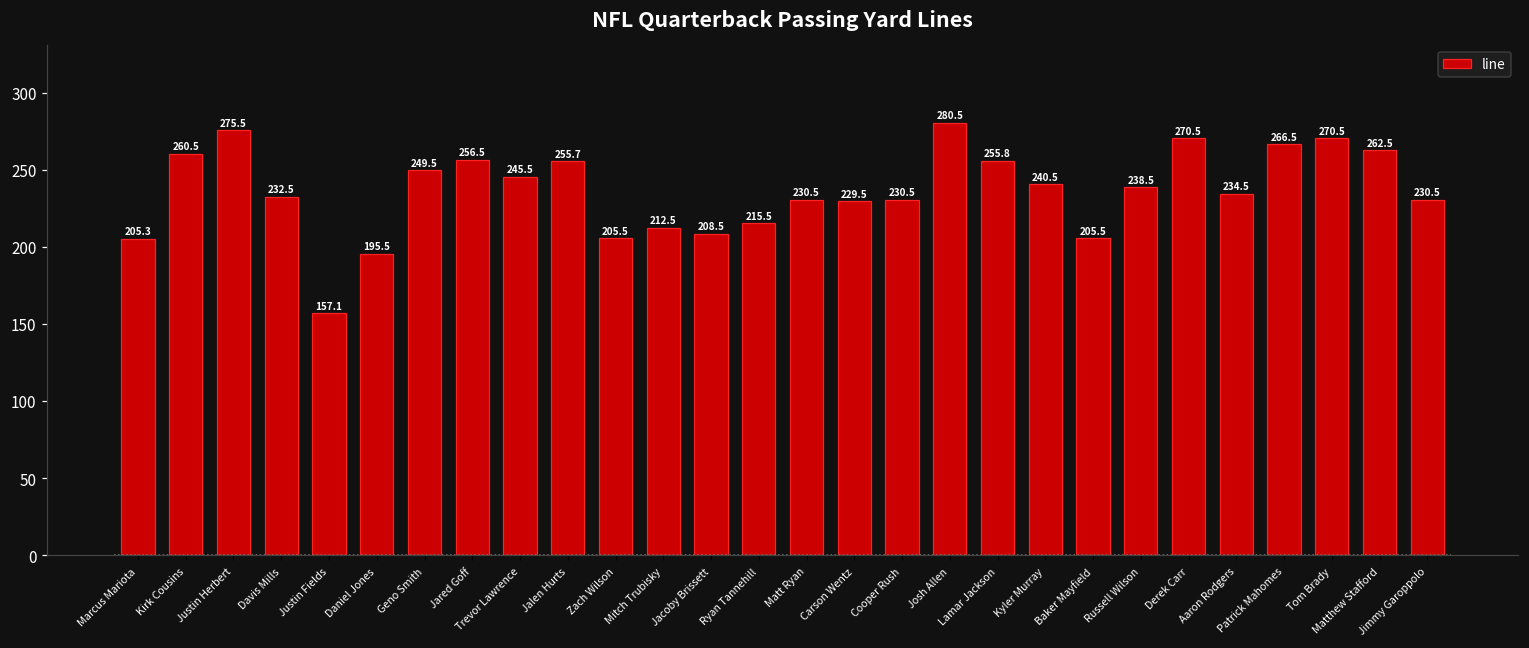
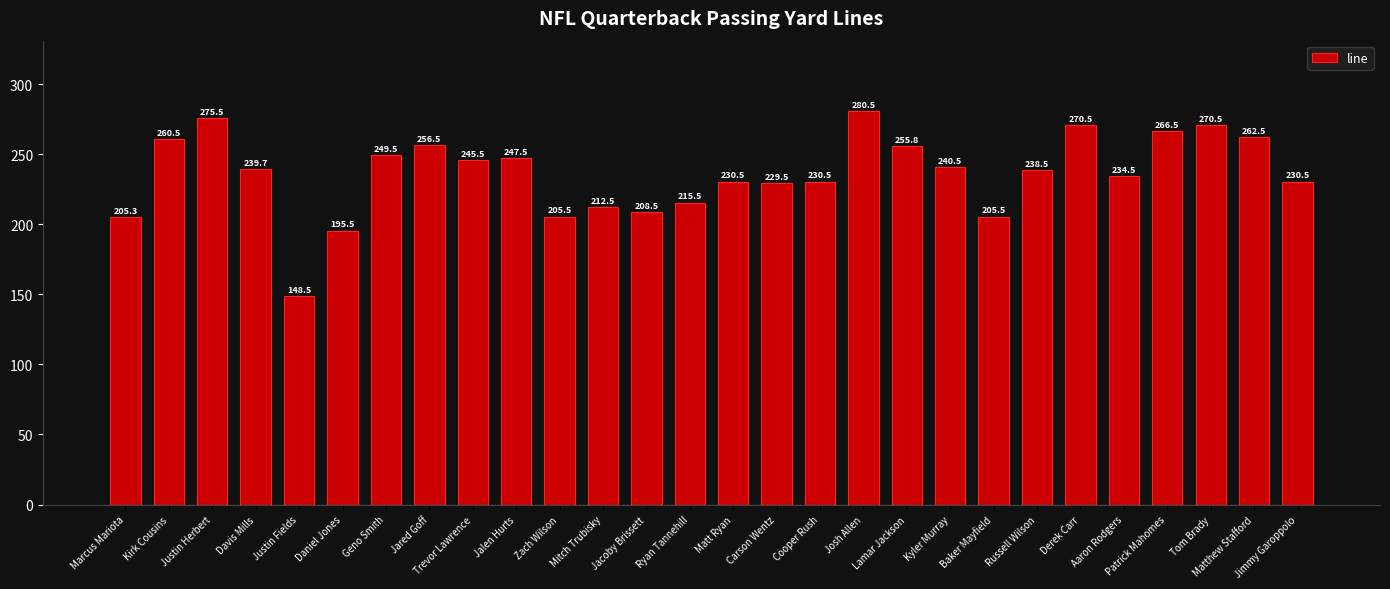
line, Davis Mills: 232.5 -> 239.7
line, Justin Fields: 157.1 -> 148.5
line, Jalen Hurts: 255.7 -> 247.5
